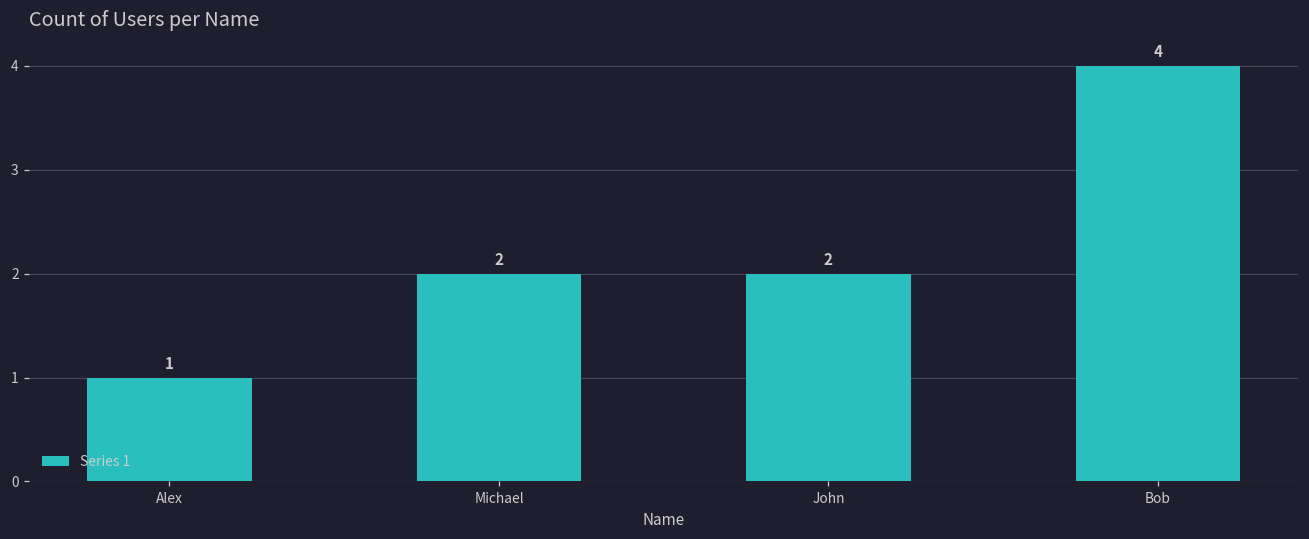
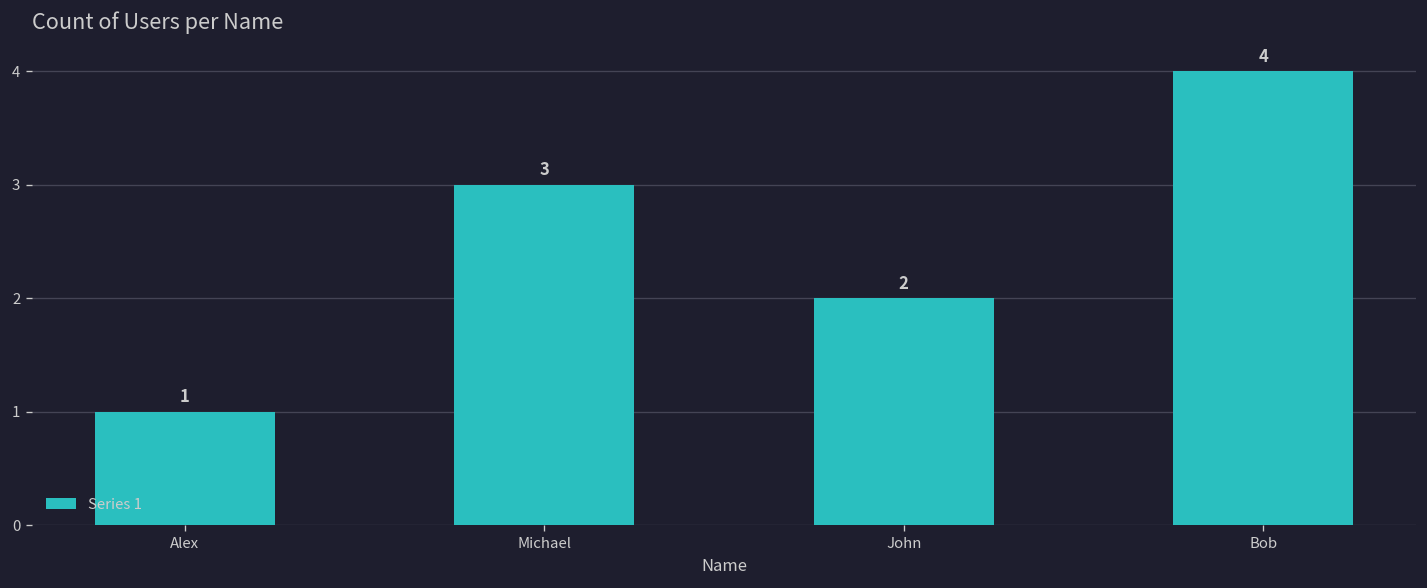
Michael: 2 -> 3
